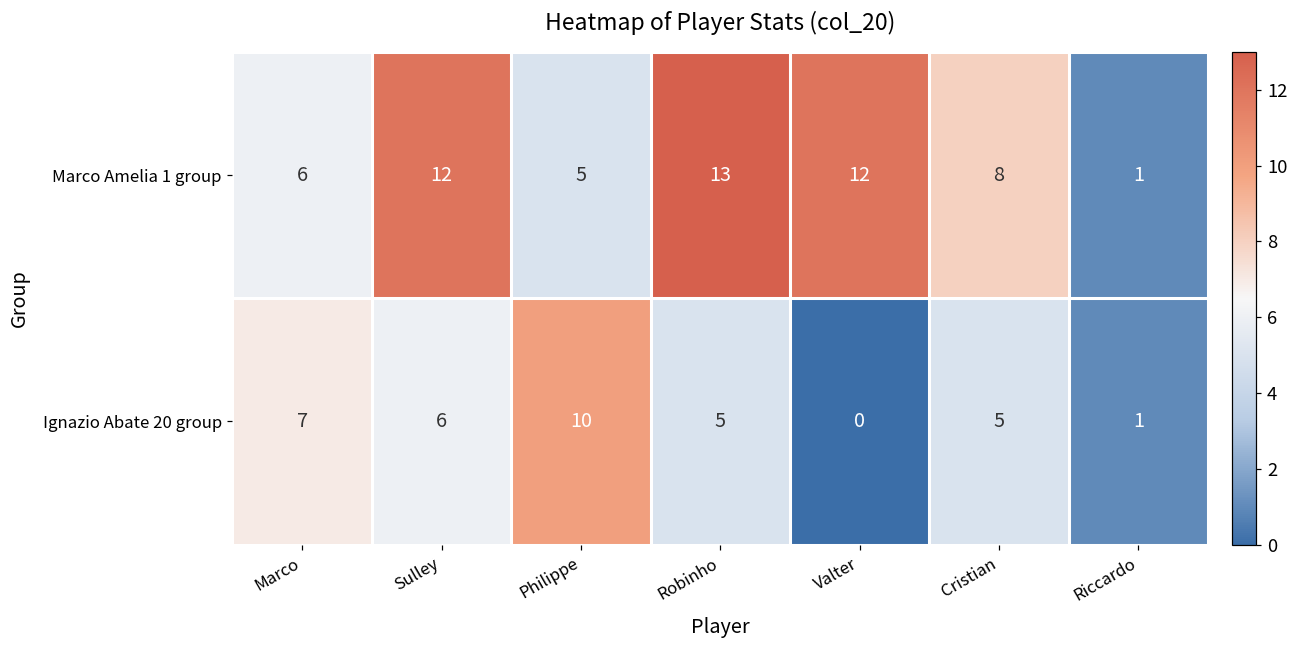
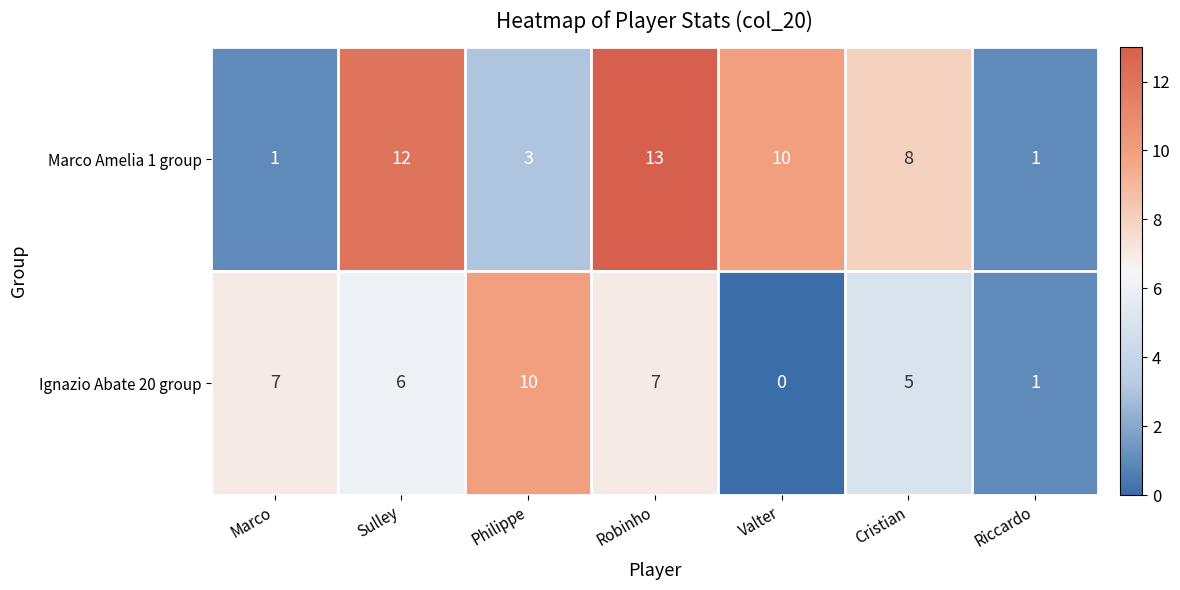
Marco Amelia 1 group, Marco: 6 -> 1
Marco Amelia 1 group, Philippe: 5 -> 3
Marco Amelia 1 group, Valter: 12 -> 10
Ignazio Abate 20 group, Robinho: 5 -> 7
